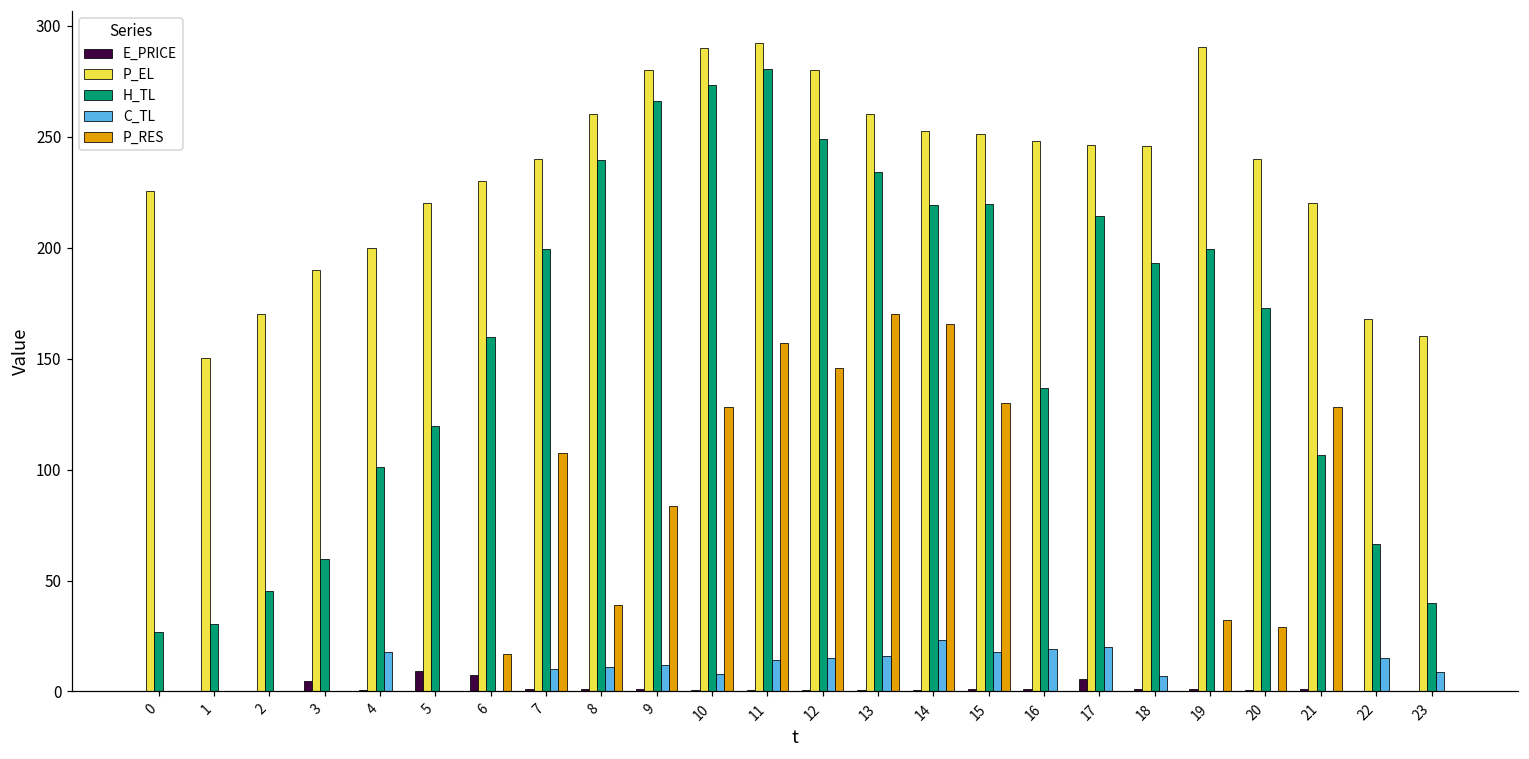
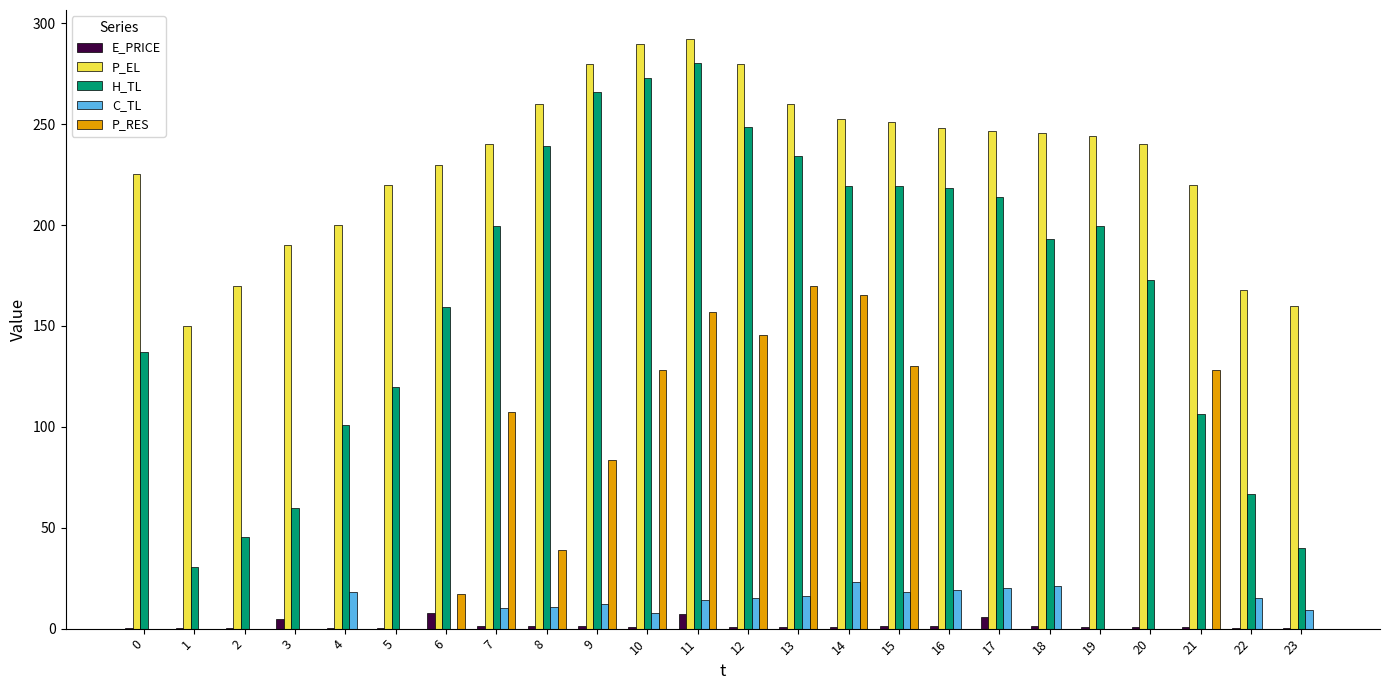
H_TL, 0: 27 -> 137
E_PRICE, 5: 9 -> 0
E_PRICE, 11: 1 -> 7
H_TL, 16: 137 -> 218
C_TL, 18: 7 -> 21
P_EL, 19: 290 -> 244
P_RES, 19: 32 -> 0
P_RES, 20: 29 -> 0
